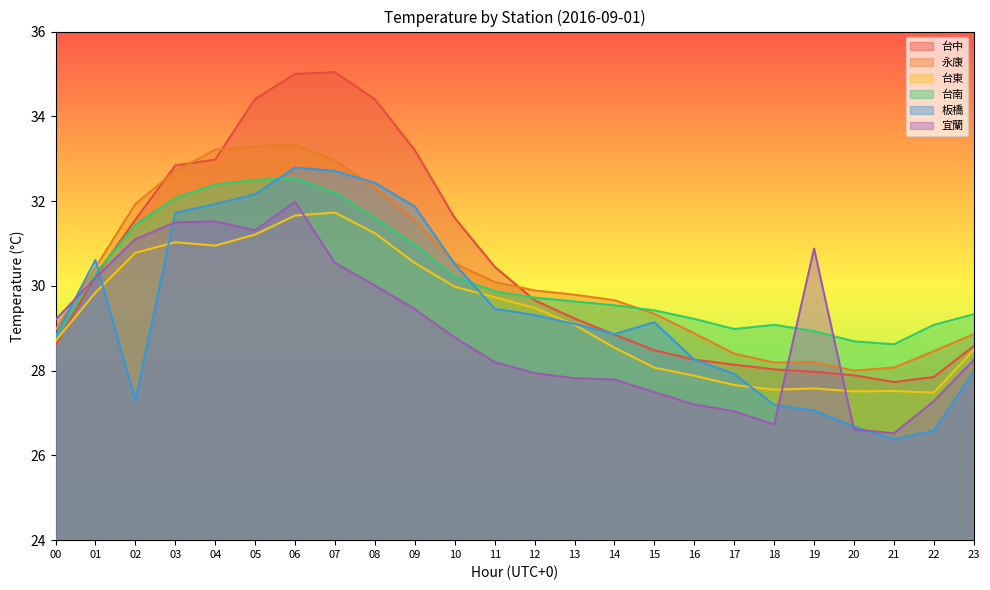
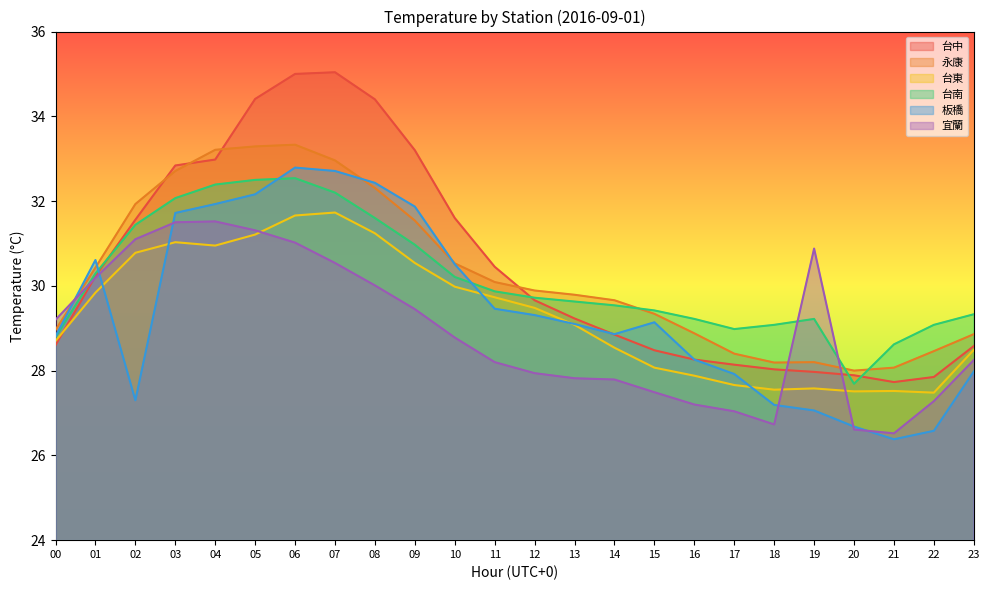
宜蘭, 06: 32.0 -> 31.0
台南, 19: 28.9 -> 29.2
台南, 20: 28.7 -> 27.7
